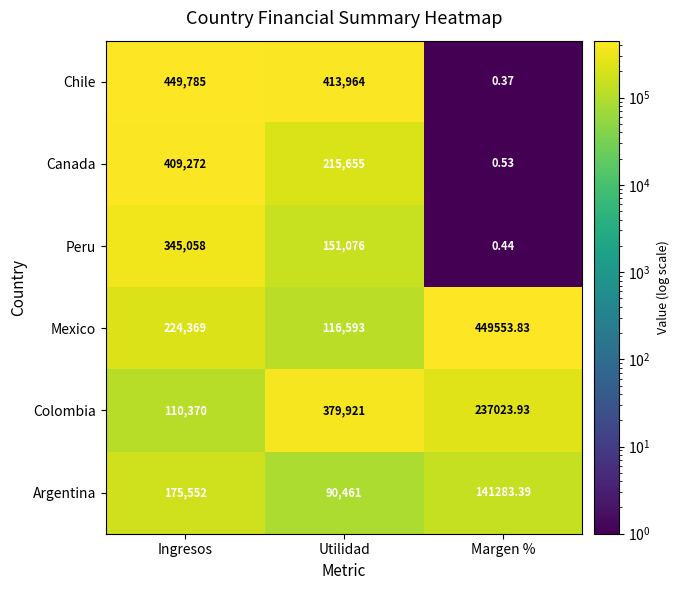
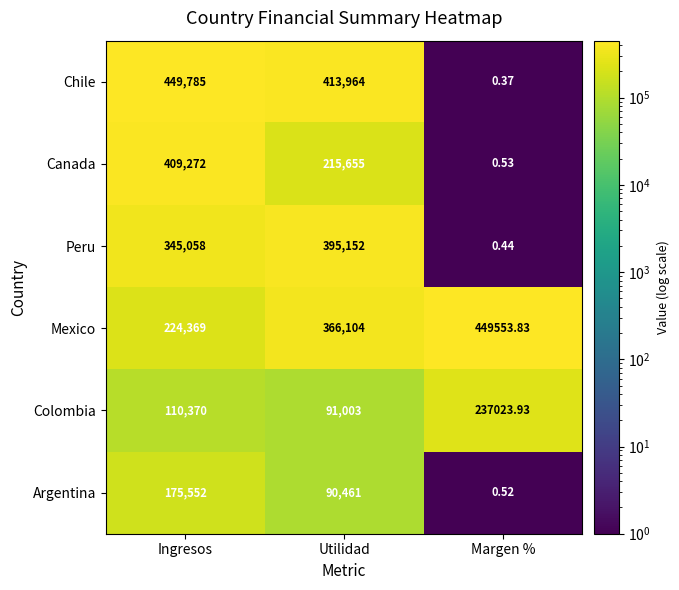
Peru, Utilidad: 151,076 -> 395,152
Mexico, Utilidad: 116,593 -> 366,104
Colombia, Utilidad: 379,921 -> 91,003
Argentina, Margen %: 141283.39 -> 0.52
